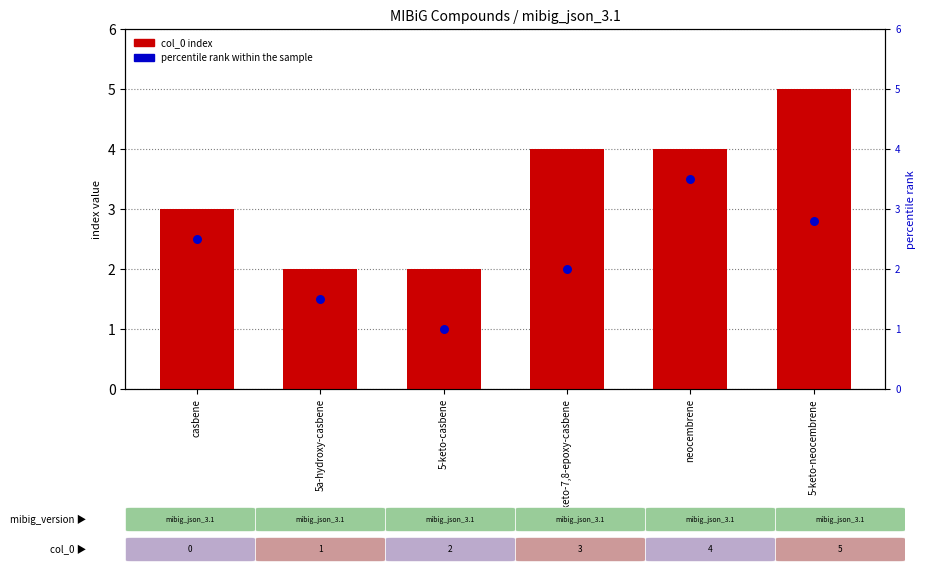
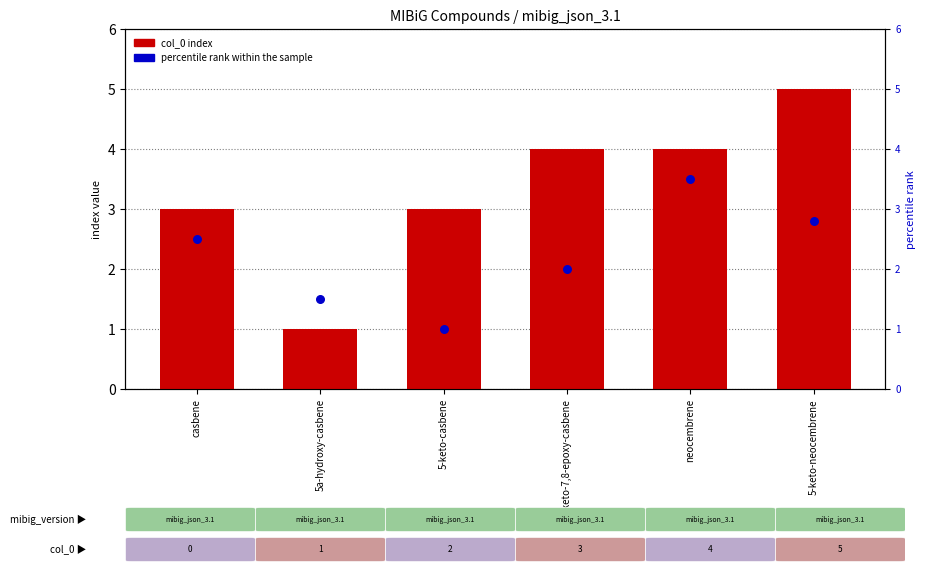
col_0 index, 5a-hydroxy-casbene: 2 -> 1
col_0 index, 5-keto-casbene: 2 -> 3
